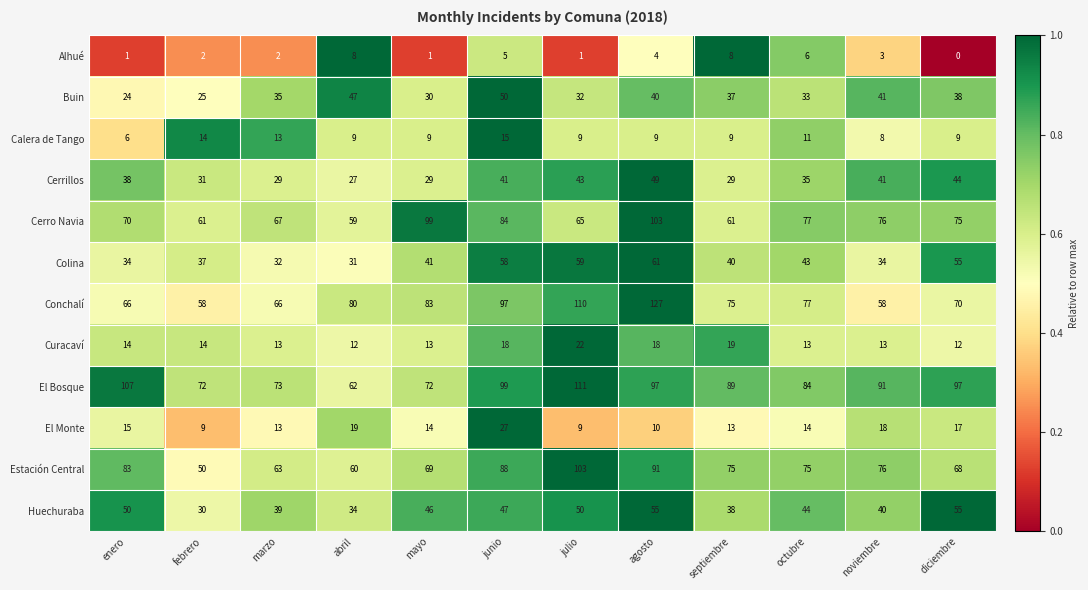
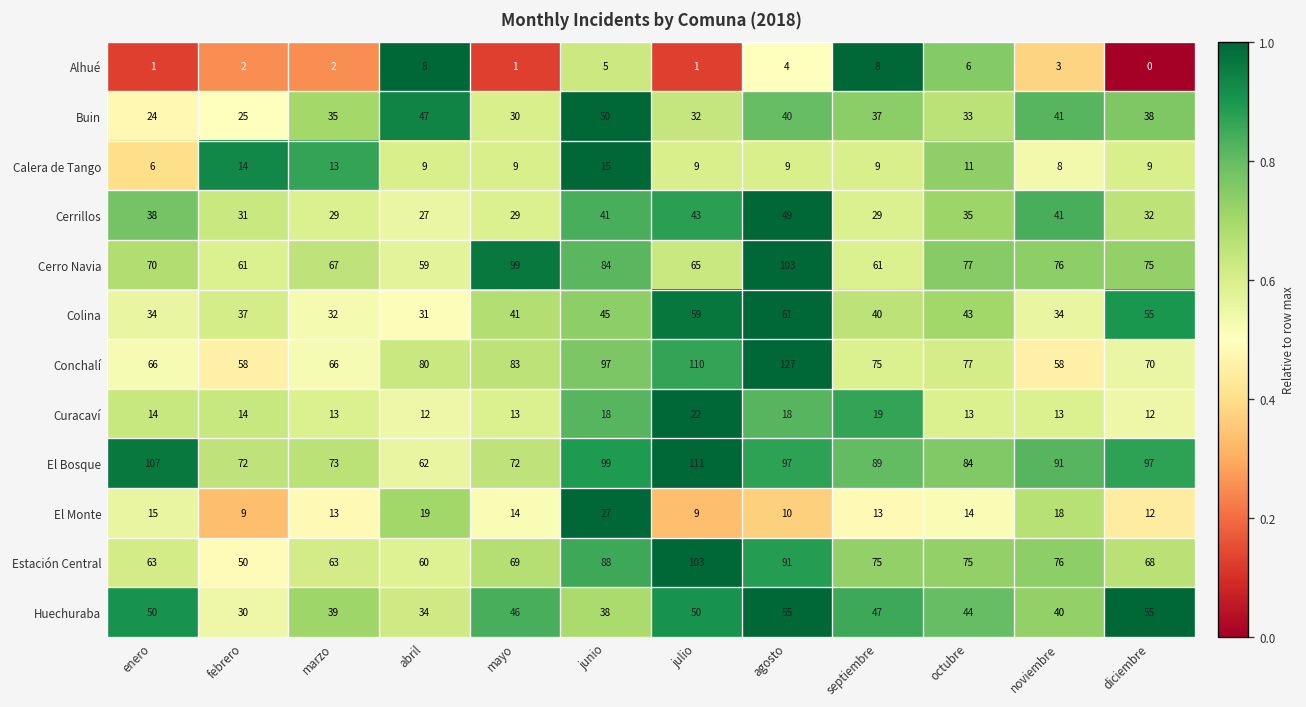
Cerrillos, diciembre: 44 -> 32
Colina, junio: 58 -> 45
El Monte, diciembre: 17 -> 12
Estación Central, enero: 83 -> 63
Huechuraba, junio: 47 -> 38
Huechuraba, septiembre: 38 -> 47
